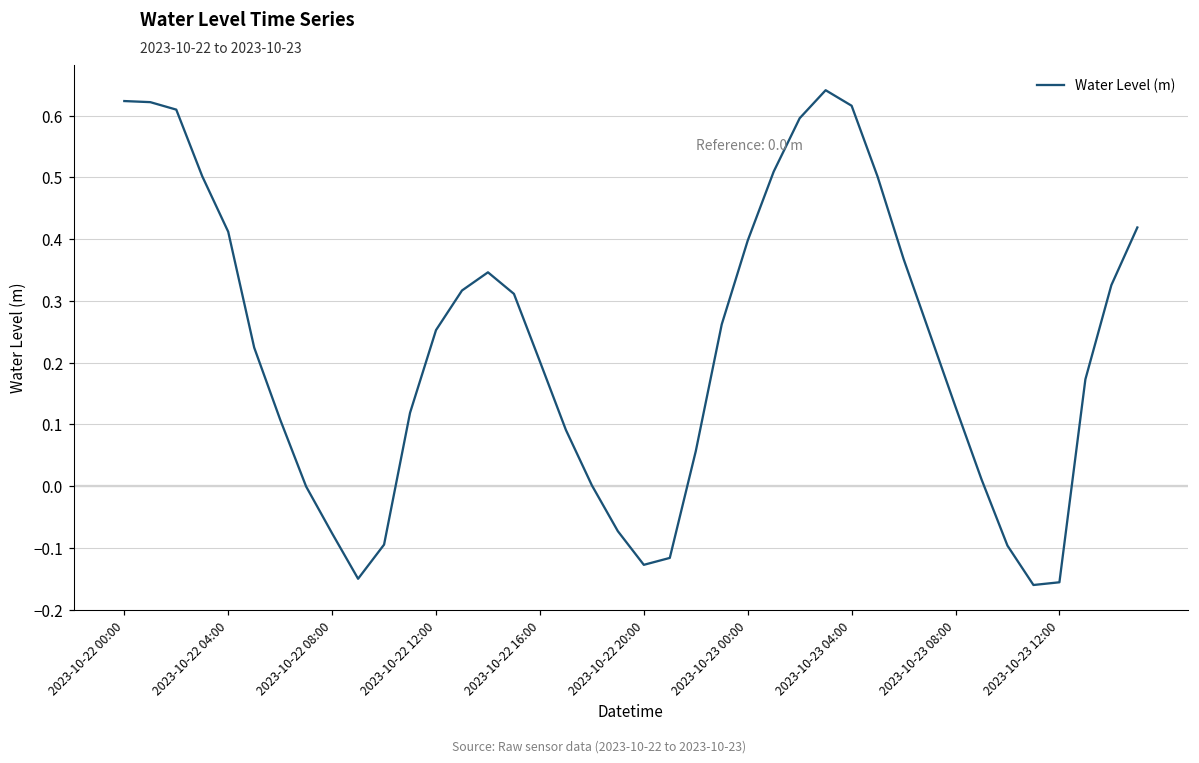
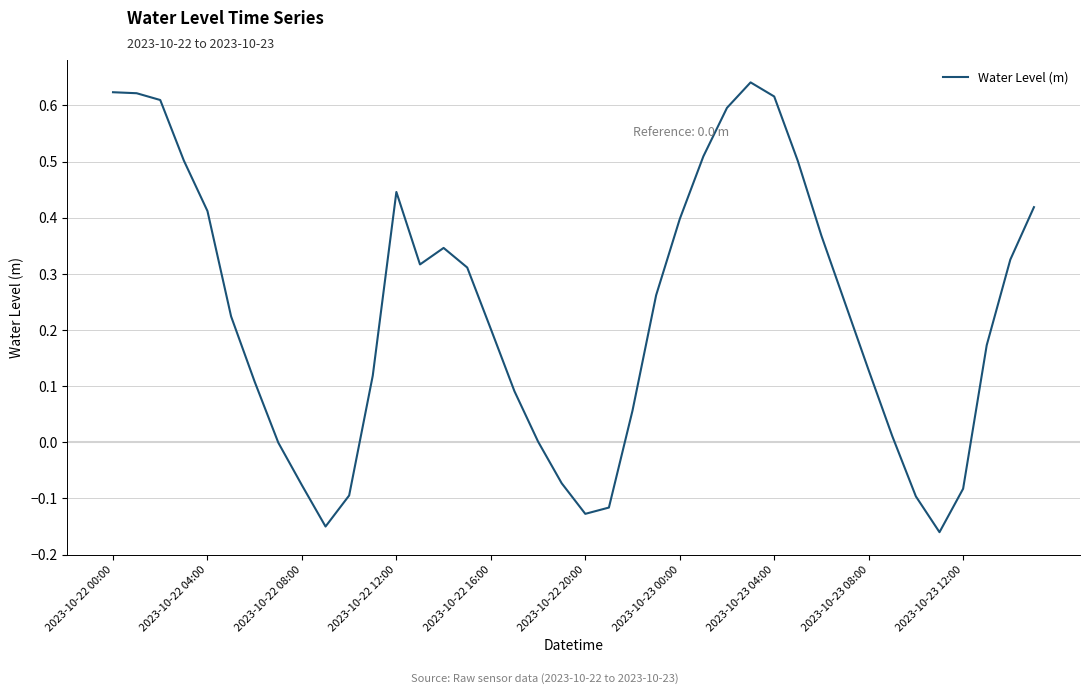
2023-10-22 12:00: 0.25 -> 0.45
2023-10-23 12:00: -0.16 -> -0.08
